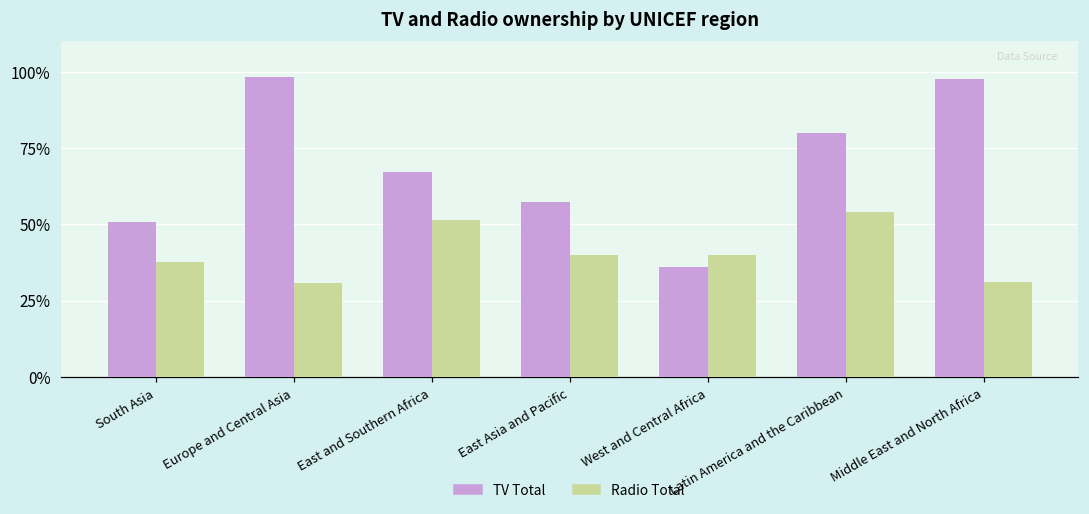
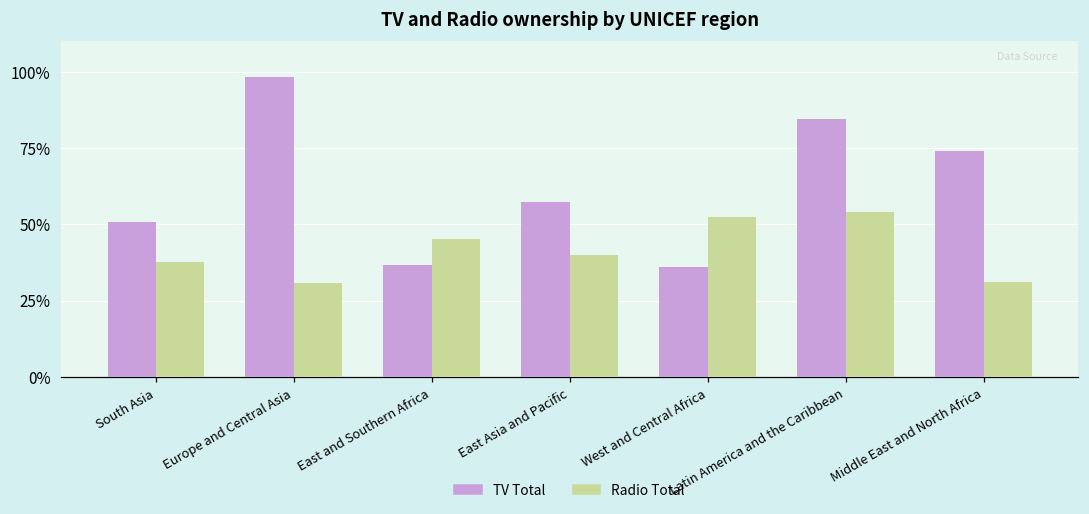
TV Total, East and Southern Africa: 67% -> 37%
Radio Total, East and Southern Africa: 51% -> 45%
Radio Total, West and Central Africa: 40% -> 52%
TV Total, Latin America and the Caribbean: 80% -> 85%
TV Total, Middle East and North Africa: 98% -> 74%
